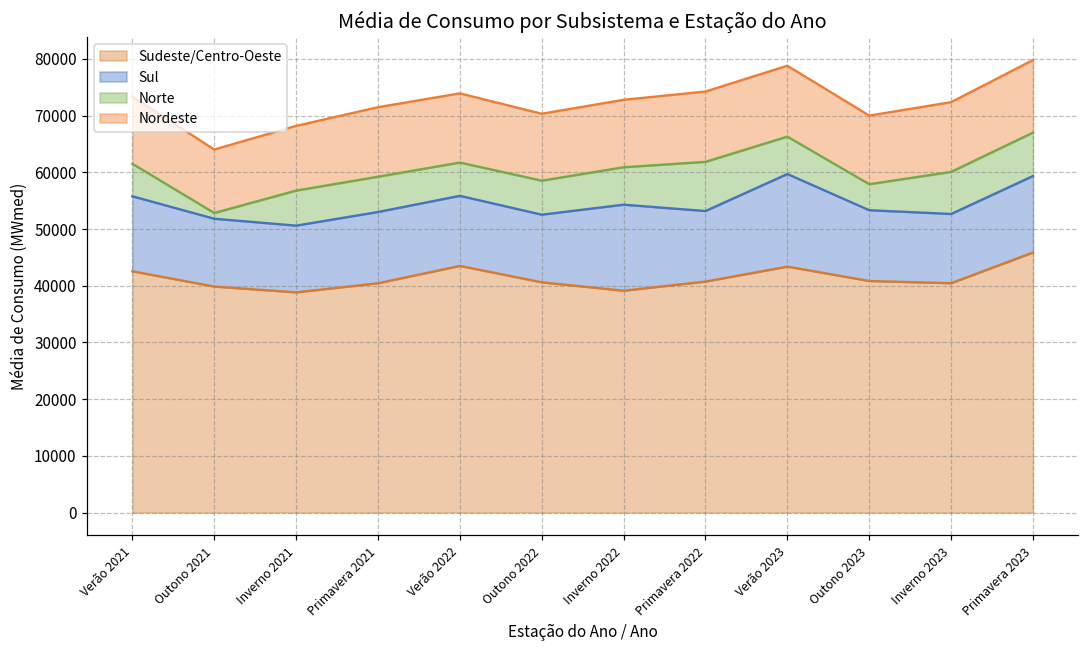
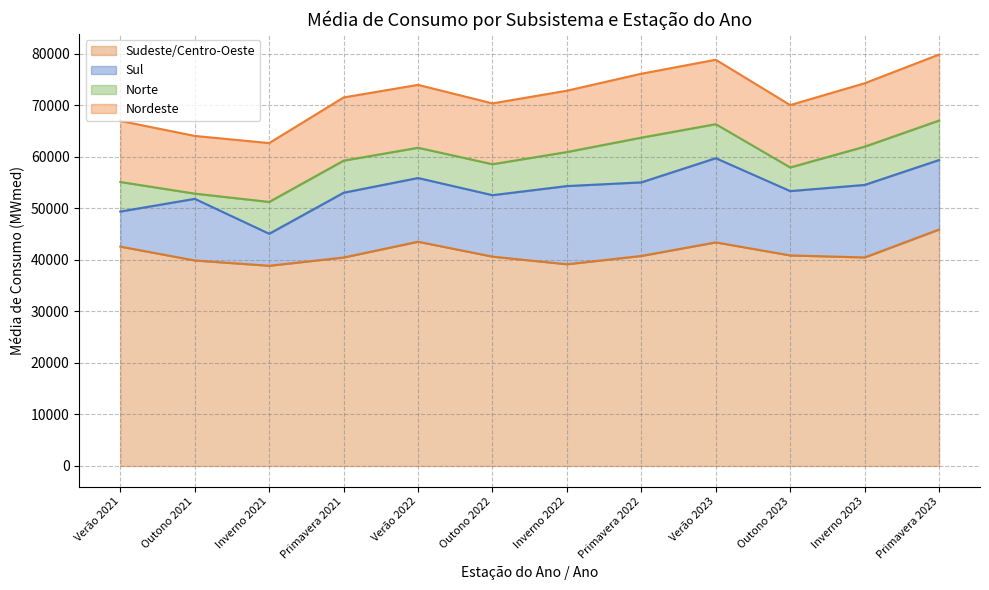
Sul, Verão 2021: 13000 -> 7000
Sul, Inverno 2021: 12000 -> 6000
Sul, Primavera 2022: 12000 -> 14000
Sul, Inverno 2023: 12000 -> 14000
